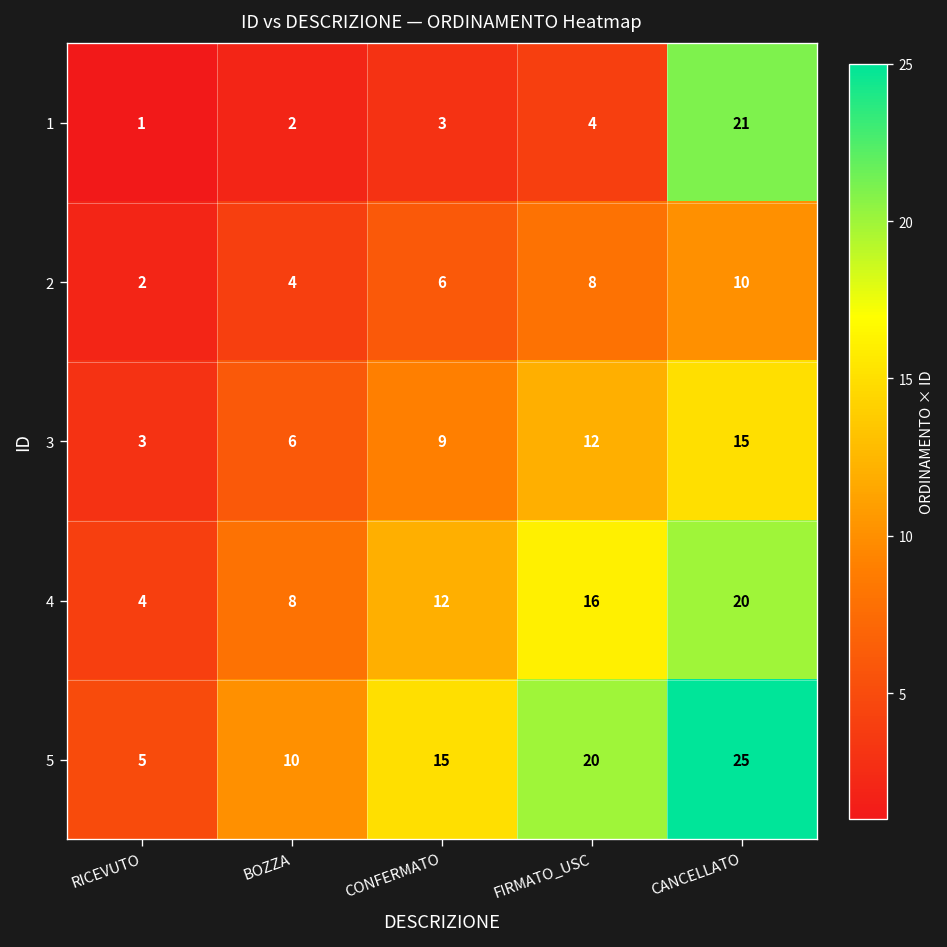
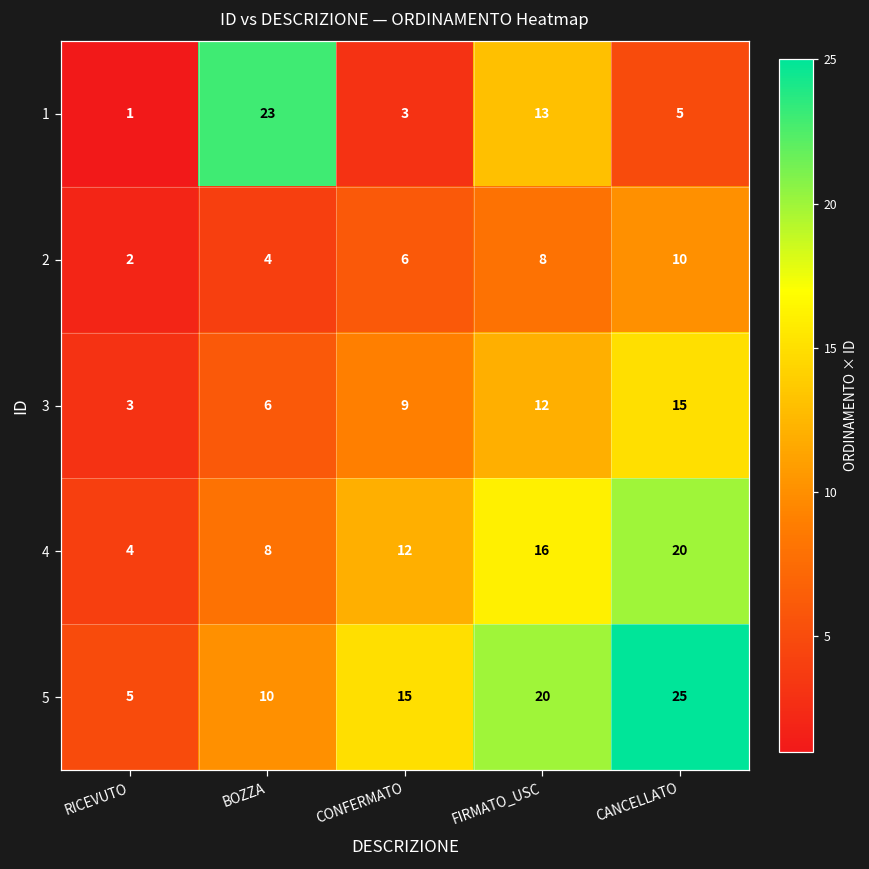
1, BOZZA: 2 -> 23
1, FIRMATO_USC: 4 -> 13
1, CANCELLATO: 21 -> 5
